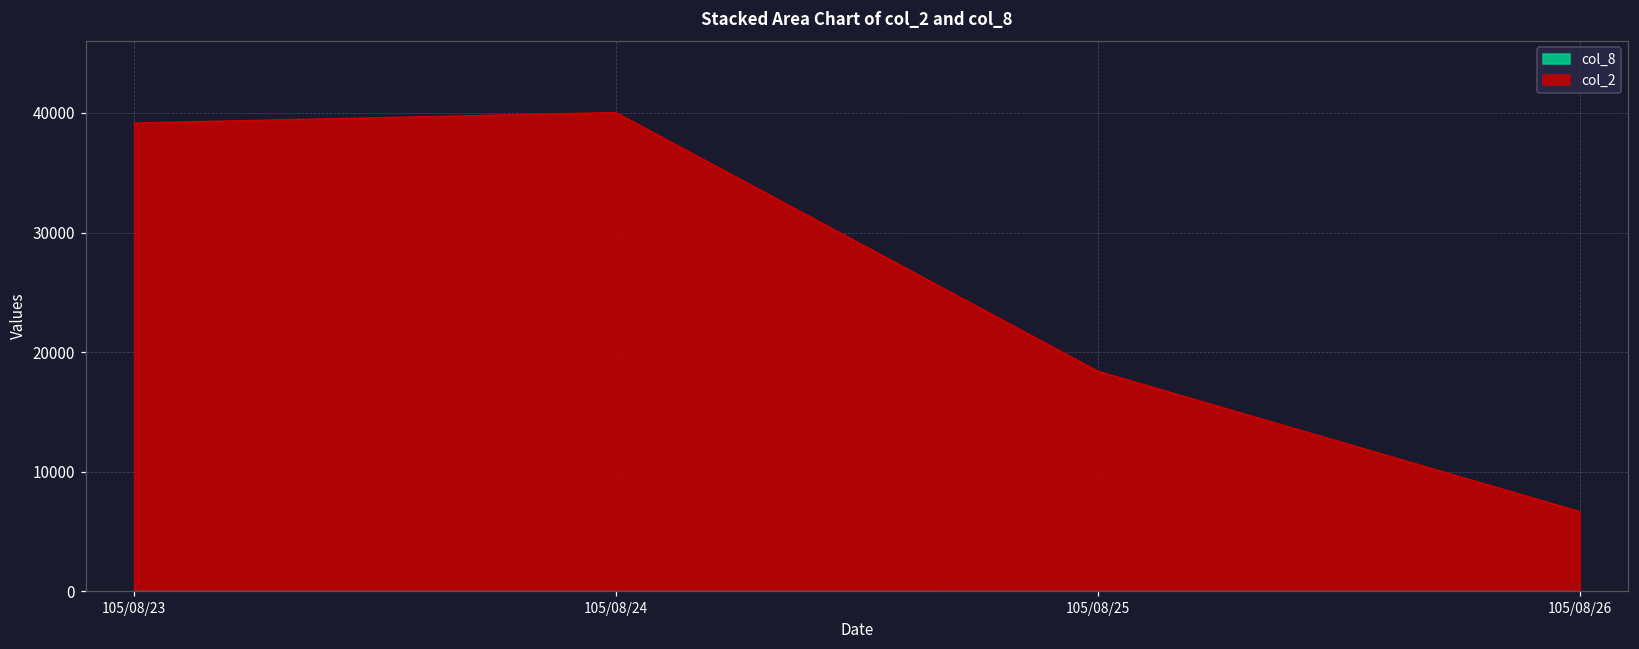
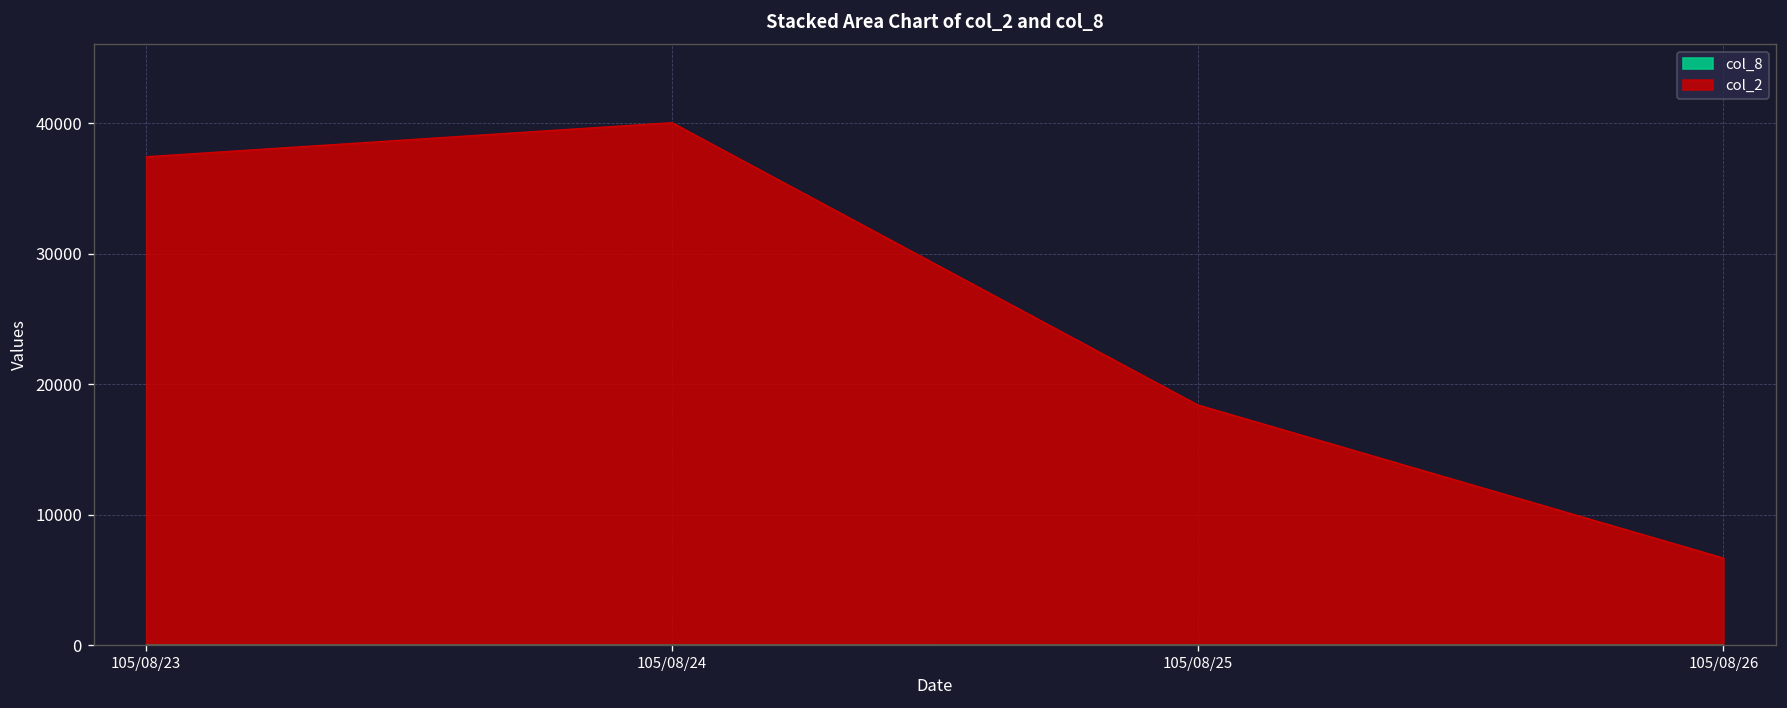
col_2, 105/08/23: 39200 -> 37400
